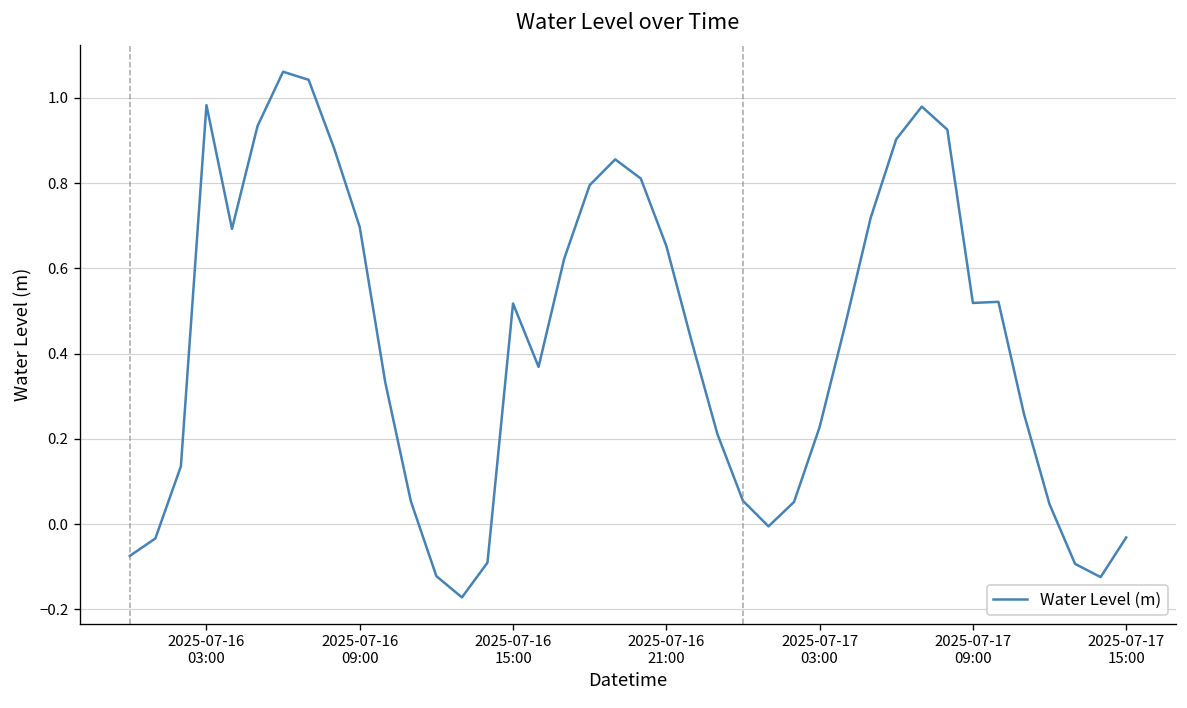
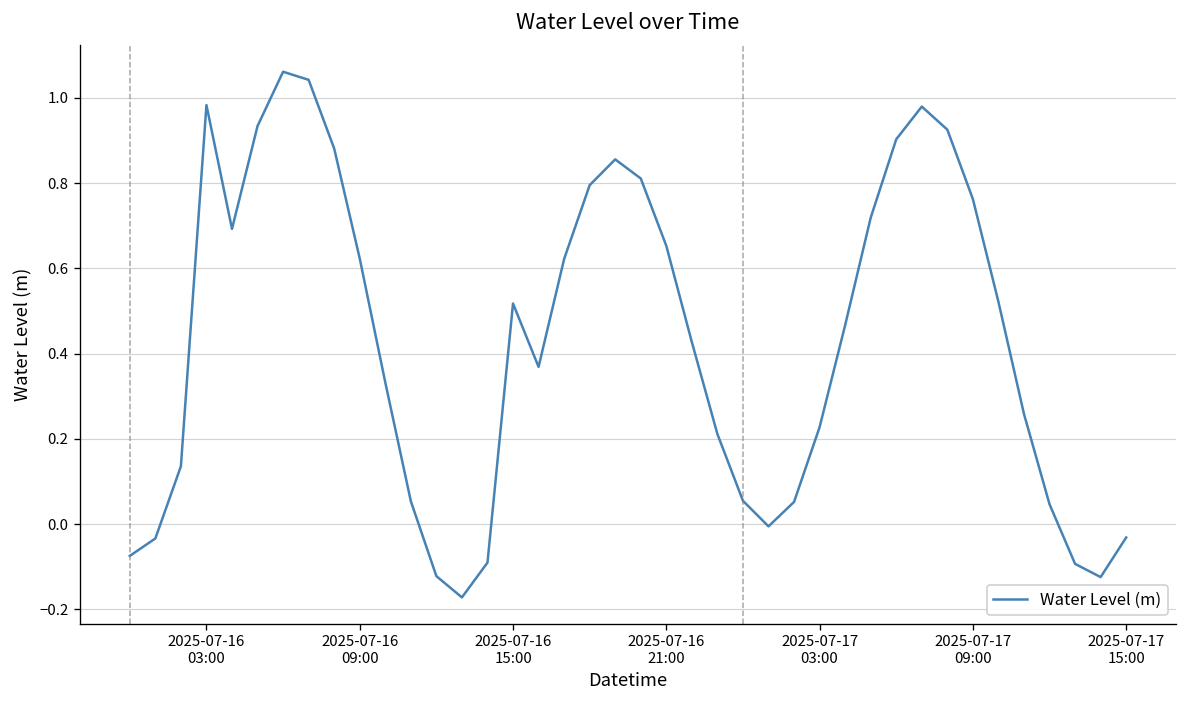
2025-07-16 09:00: 0.70 -> 0.62
2025-07-17 09:00: 0.52 -> 0.76
